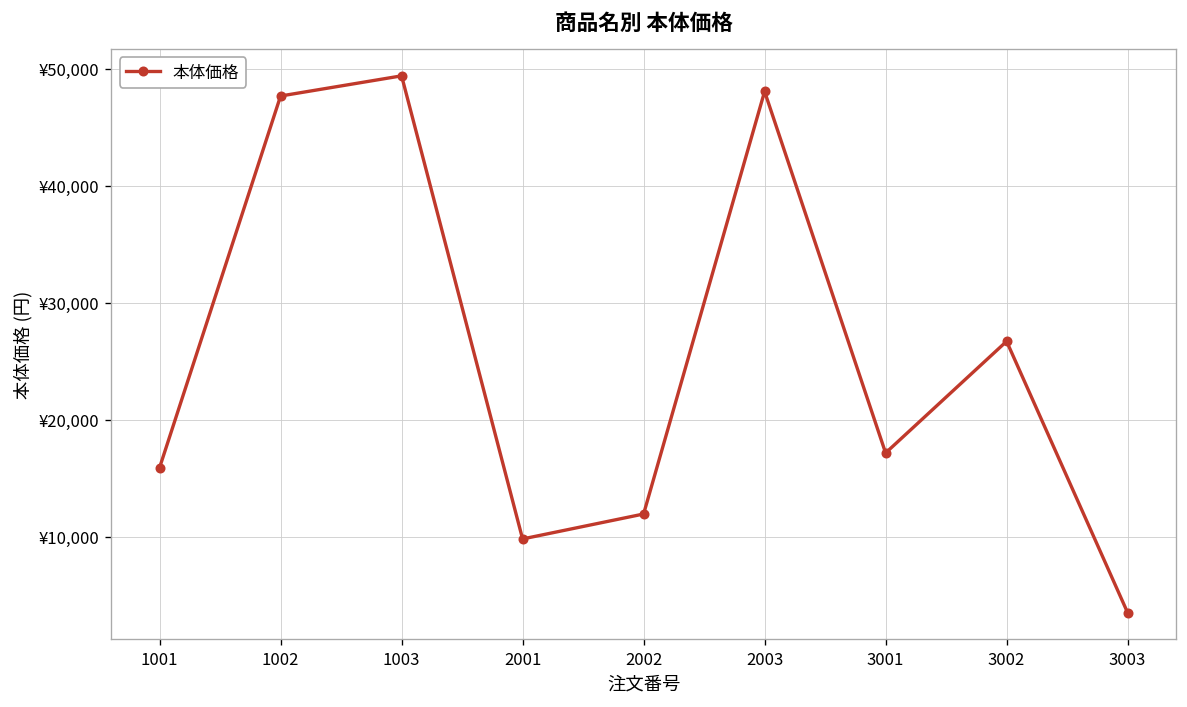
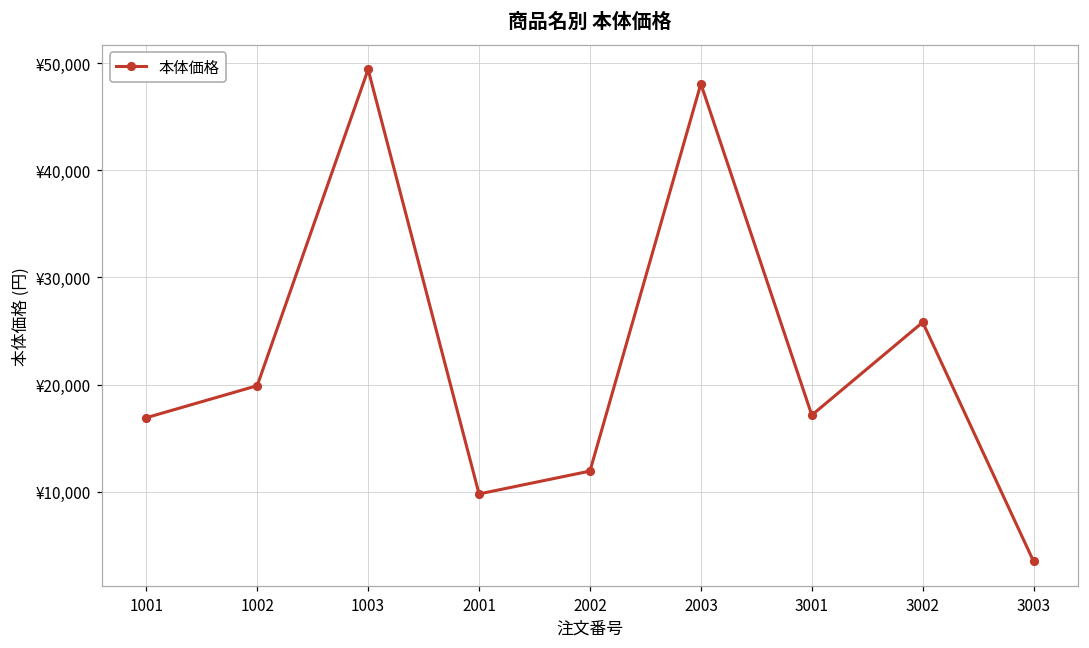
1001: ¥16,000 -> ¥17,000
1002: ¥48,000 -> ¥20,000
3002: ¥27,000 -> ¥26,000
